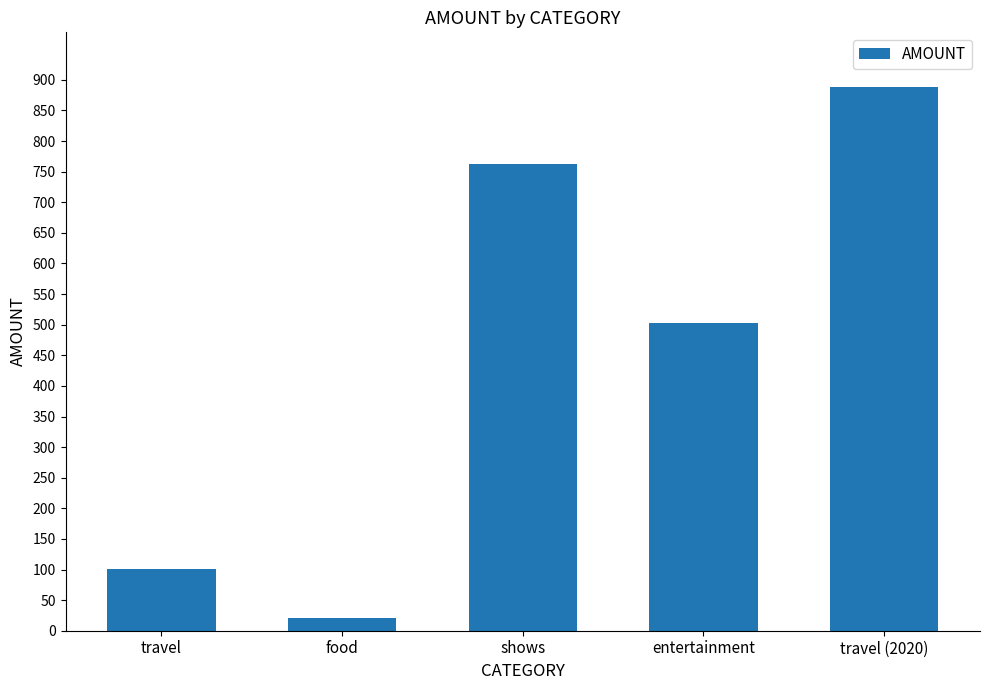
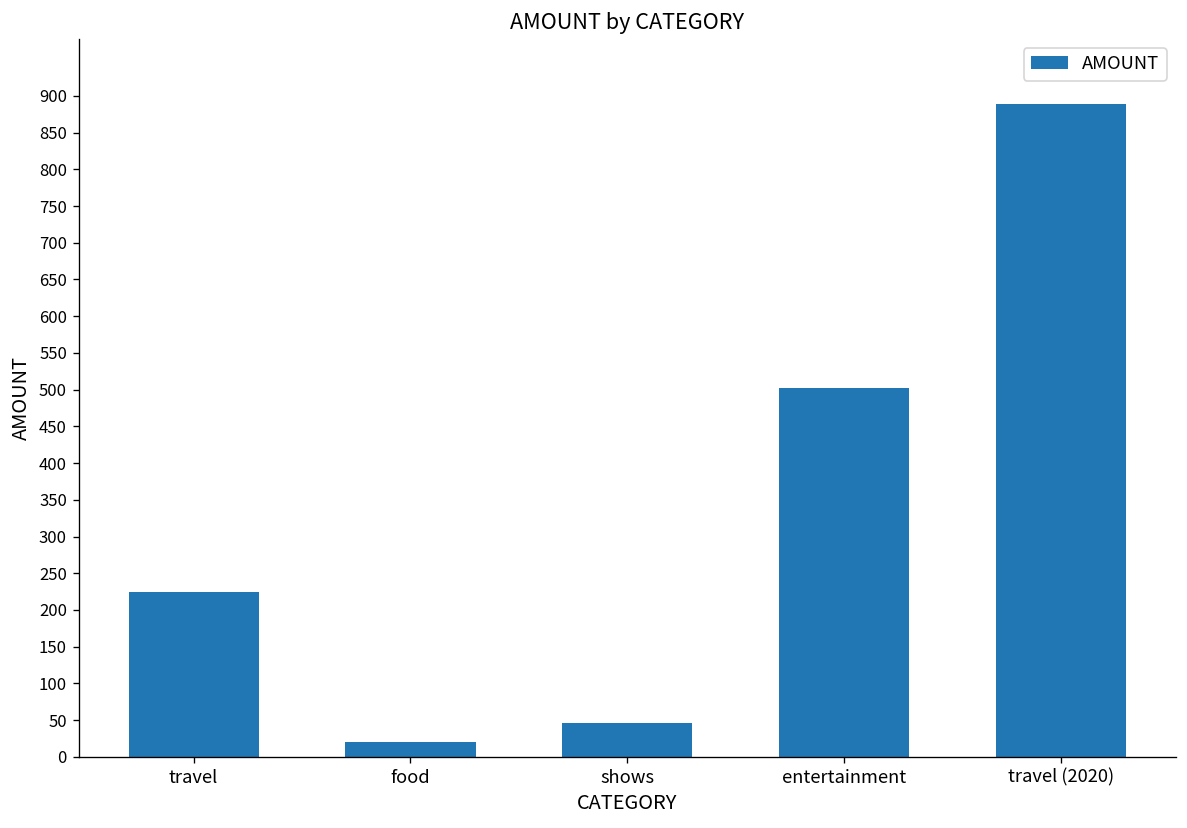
travel: 100 -> 220
shows: 760 -> 50
